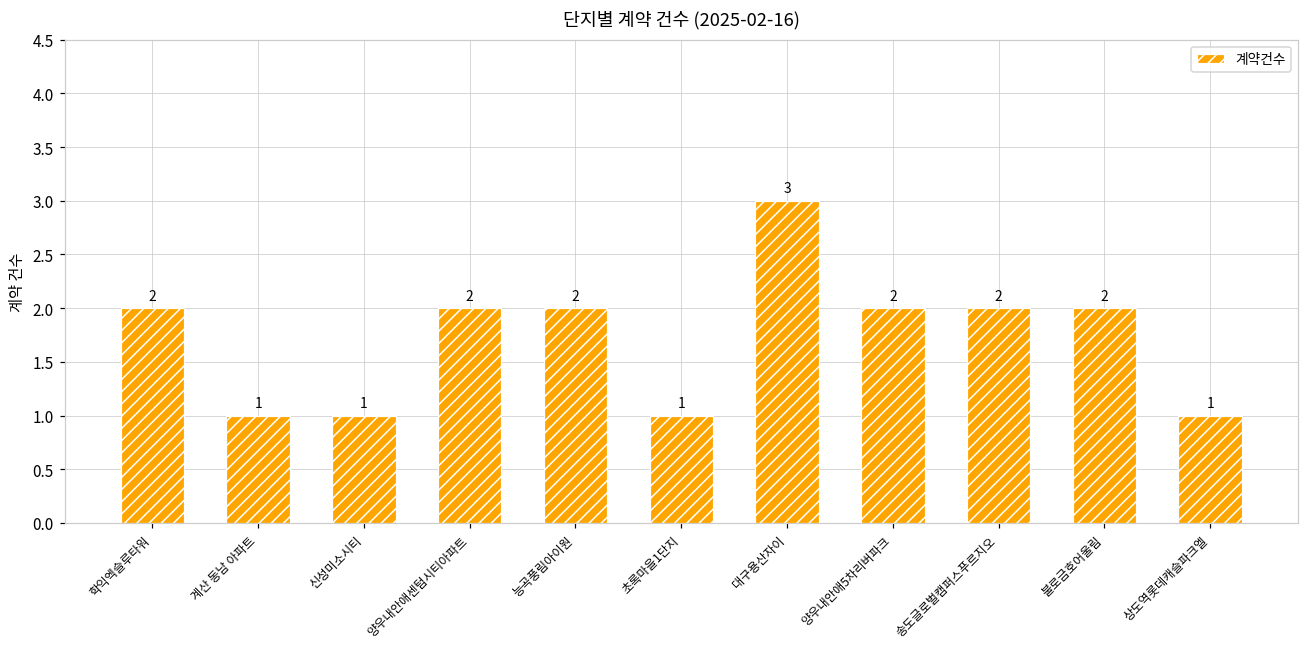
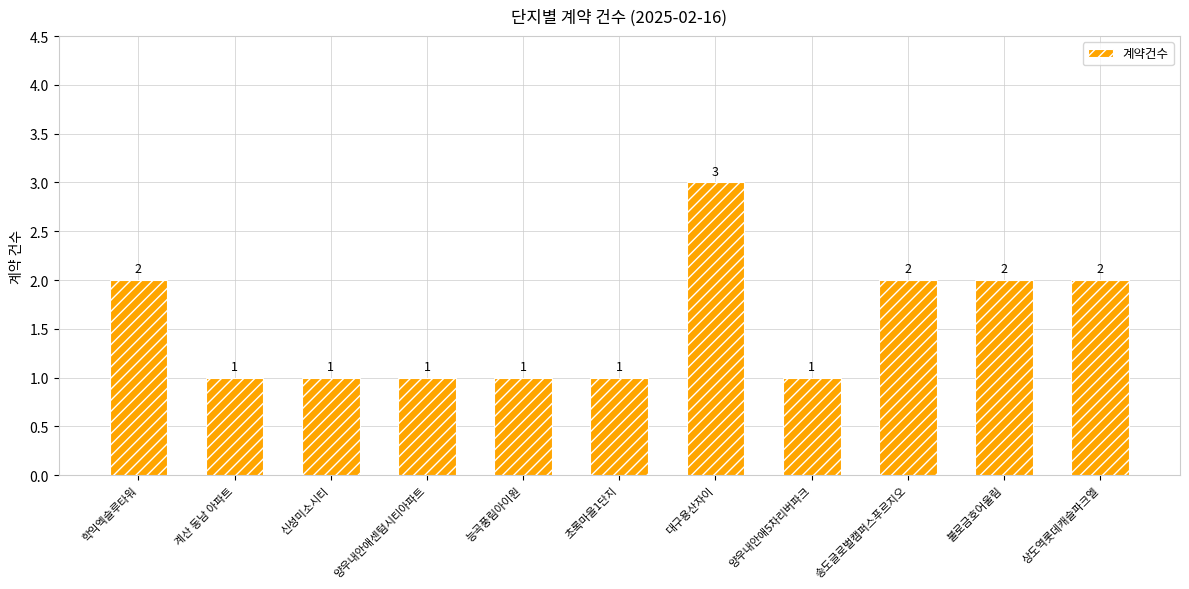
양우내안애센텀시티아파트: 2 -> 1
능곡풍림아이원: 2 -> 1
양우내안애5차리버파크: 2 -> 1
상도역롯데캐슬파크엘: 1 -> 2
